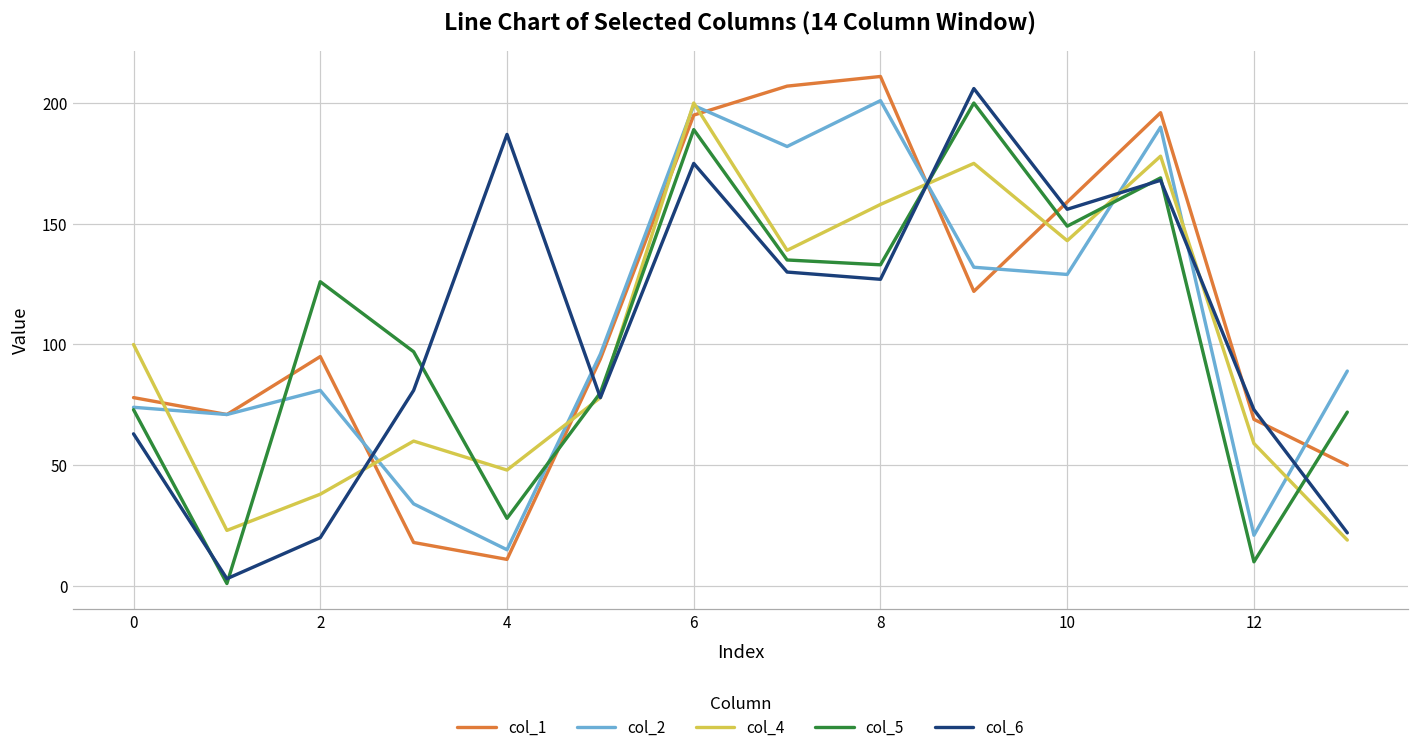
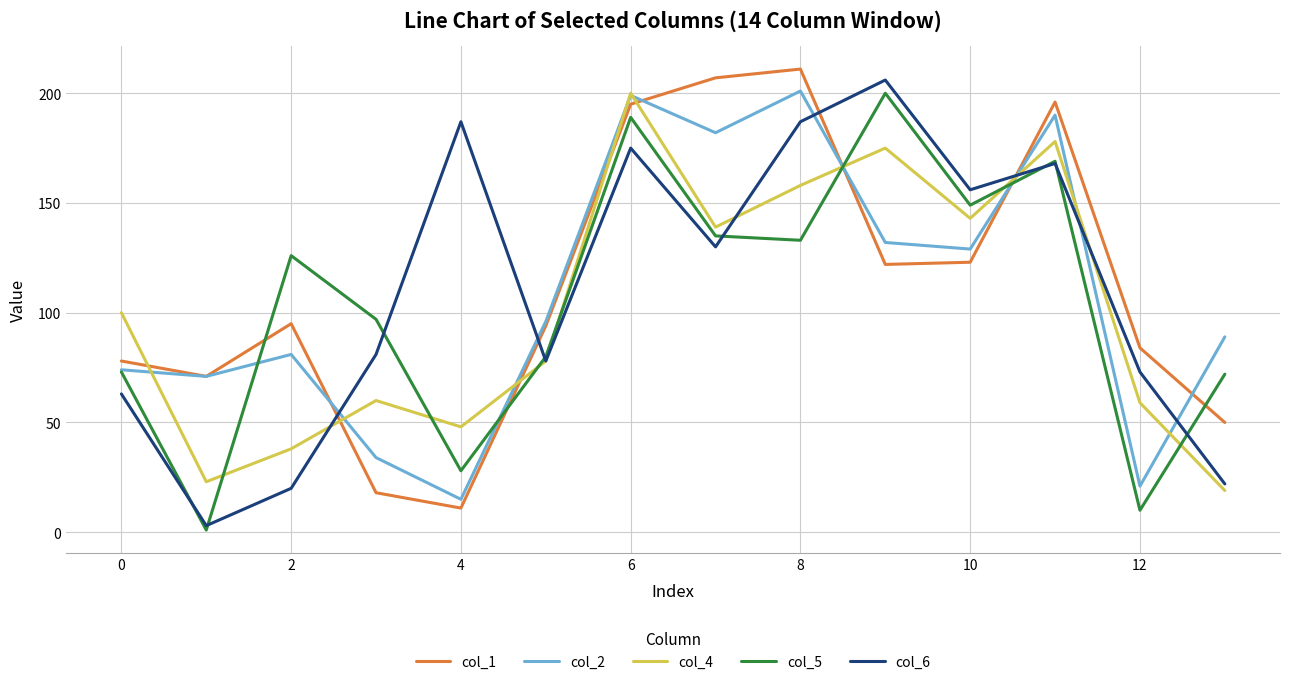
col_6, 8: 127 -> 187
col_1, 10: 159 -> 123
col_1, 12: 69 -> 84
